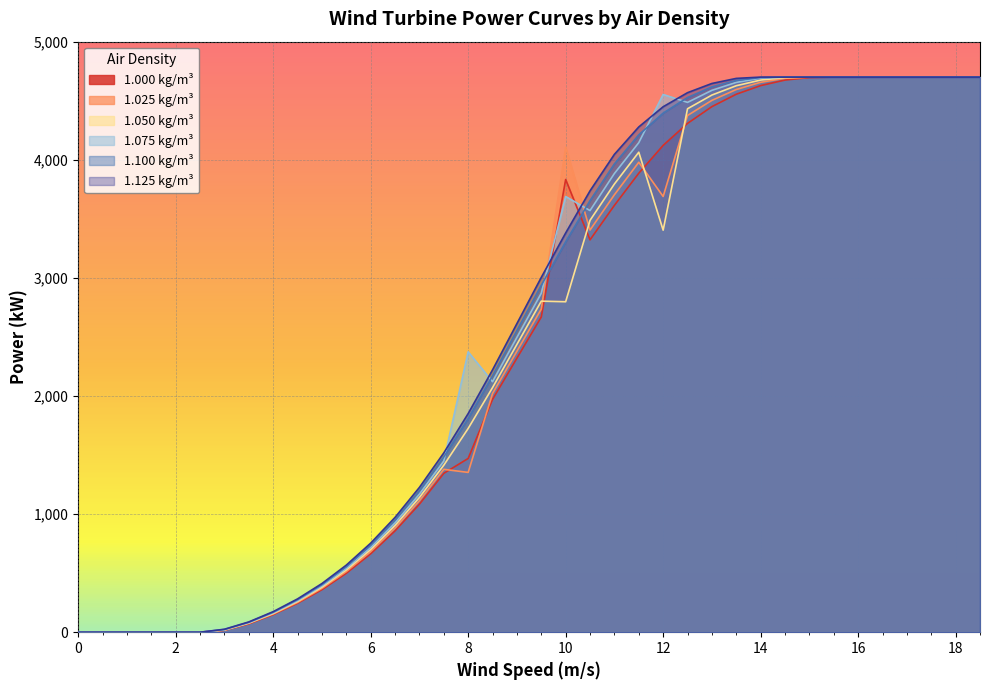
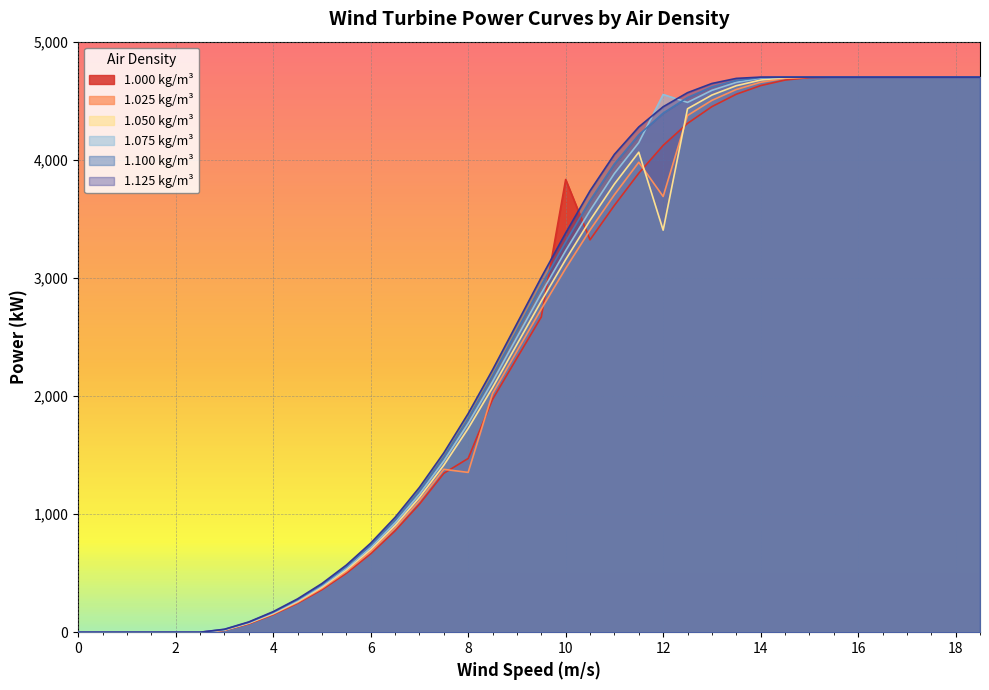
1.075 kg/m³, 8: 2,370 -> 1,770
1.025 kg/m³, 10: 4,110 -> 3,080
1.050 kg/m³, 10: 2,800 -> 3,160
1.075 kg/m³, 10: 3,690 -> 3,230
